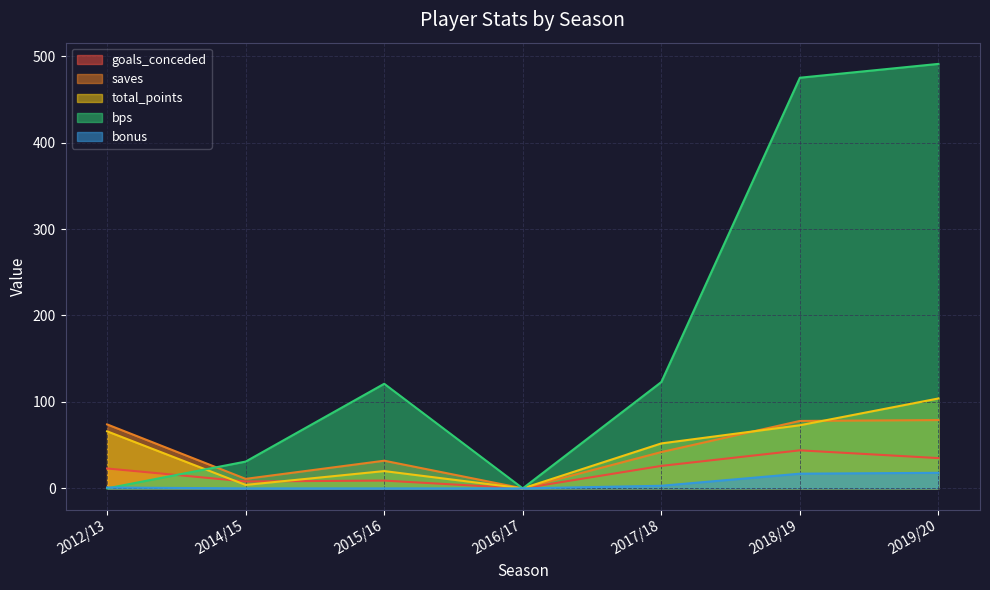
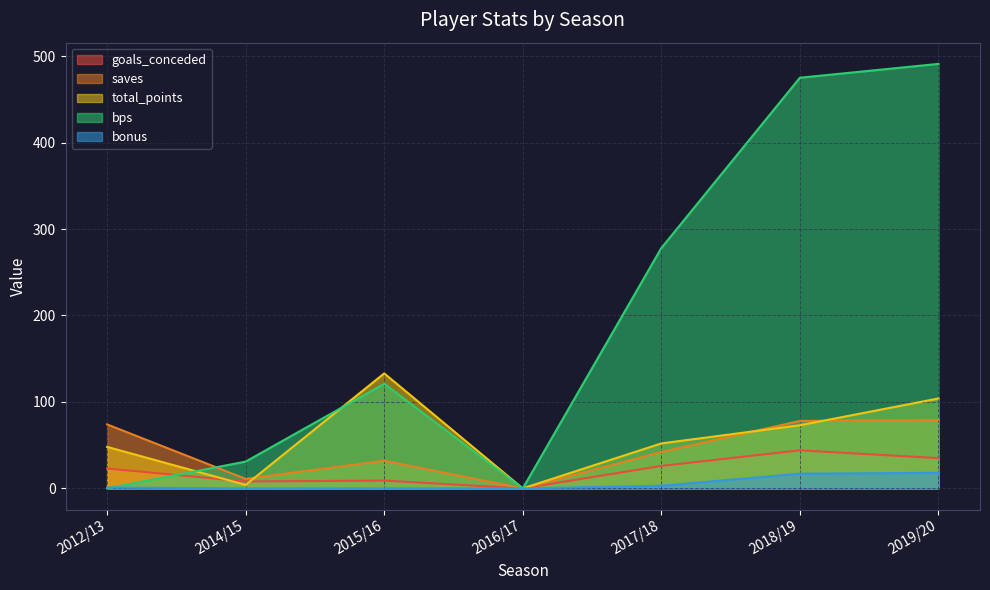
total_points, 2012/13: 70 -> 50
total_points, 2015/16: 20 -> 130
bps, 2017/18: 120 -> 280
